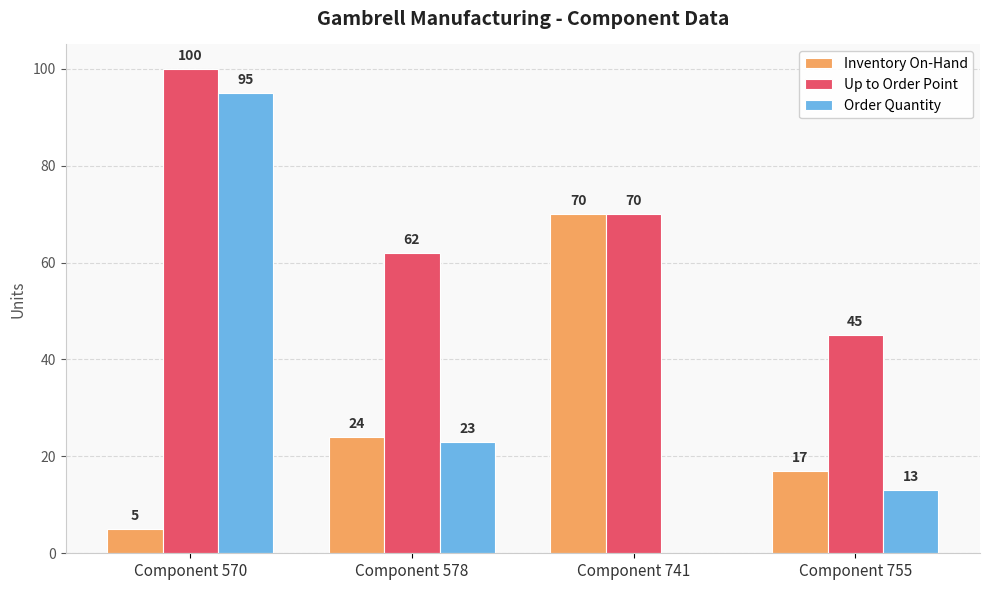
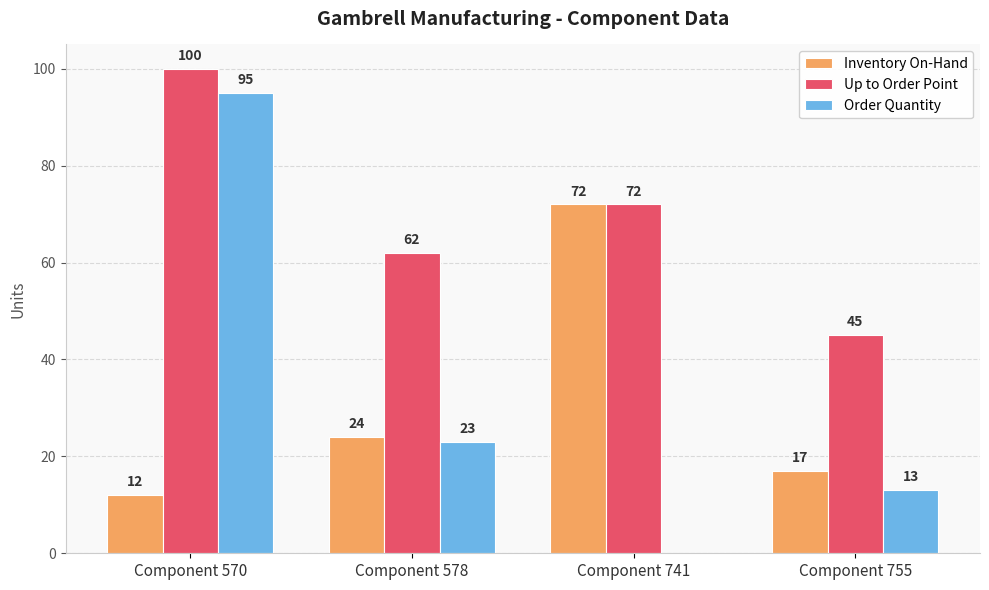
Inventory On-Hand, Component 570: 5 -> 12
Inventory On-Hand, Component 741: 70 -> 72
Up to Order Point, Component 741: 70 -> 72
